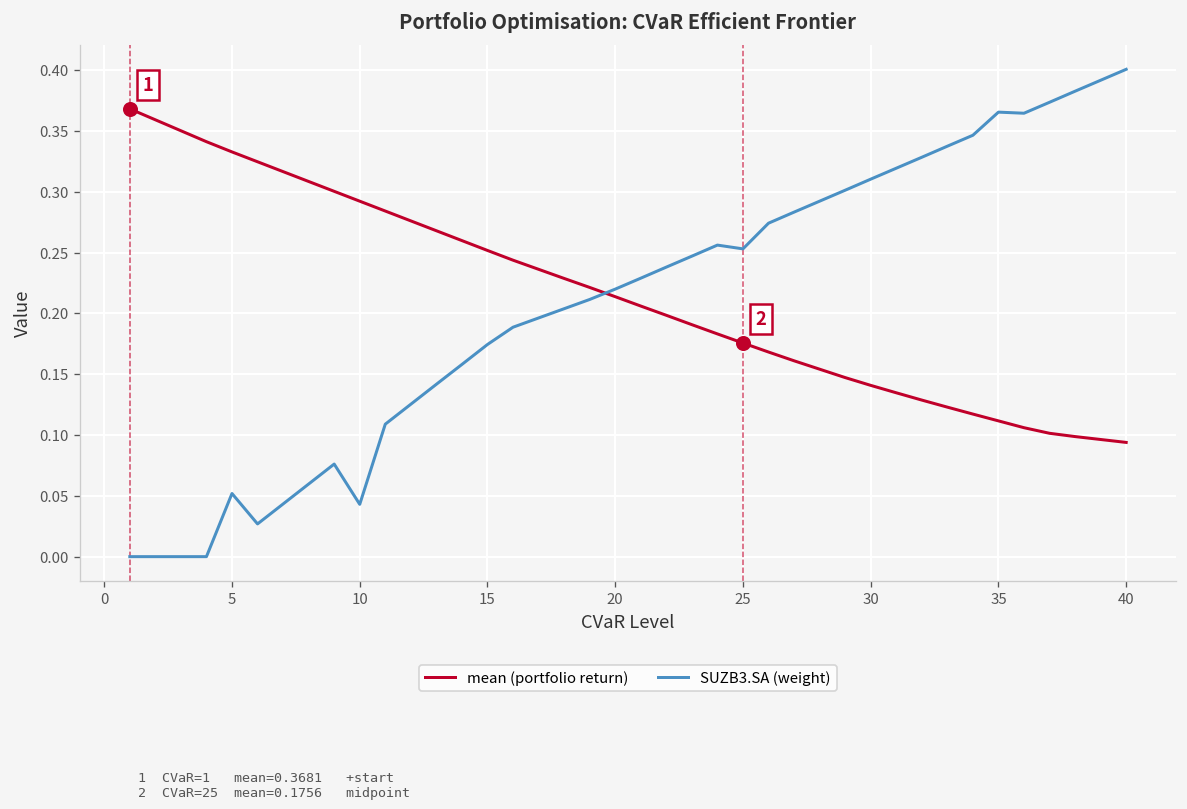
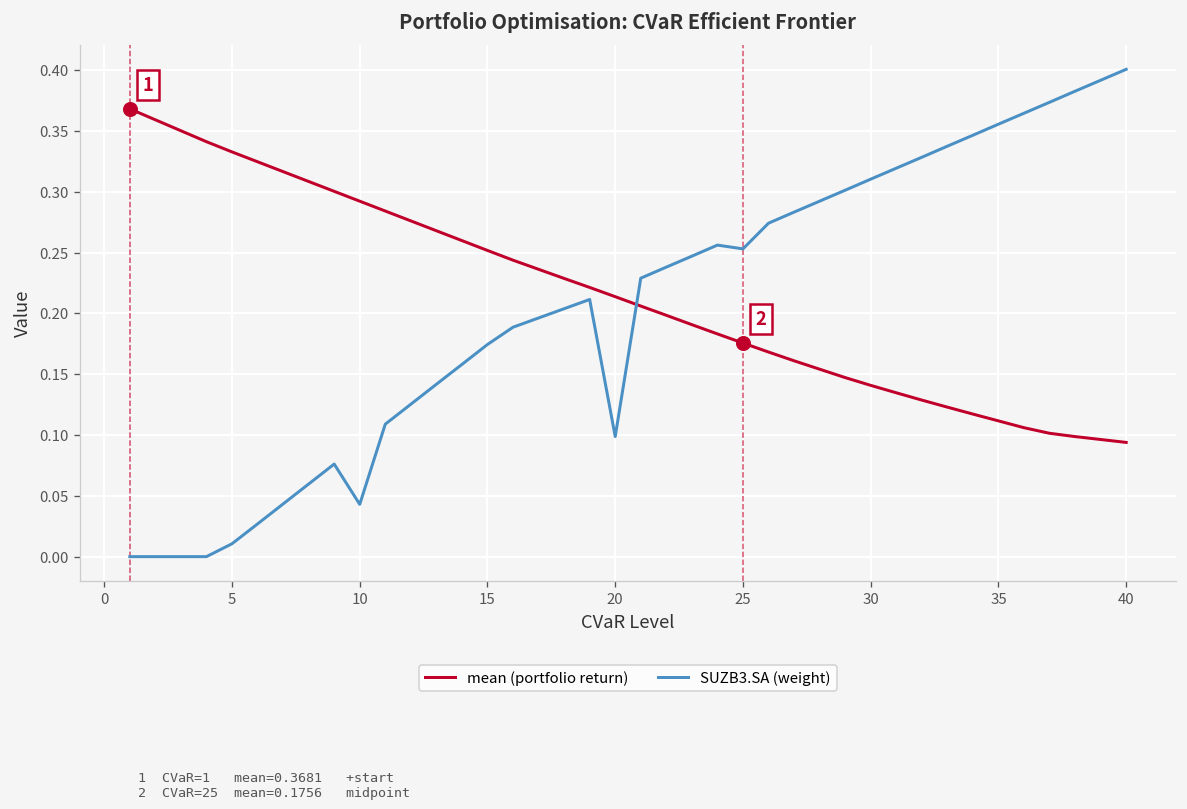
SUZB3.SA (weight), 5: 0.052 -> 0.011
SUZB3.SA (weight), 20: 0.220 -> 0.099
SUZB3.SA (weight), 35: 0.365 -> 0.356
